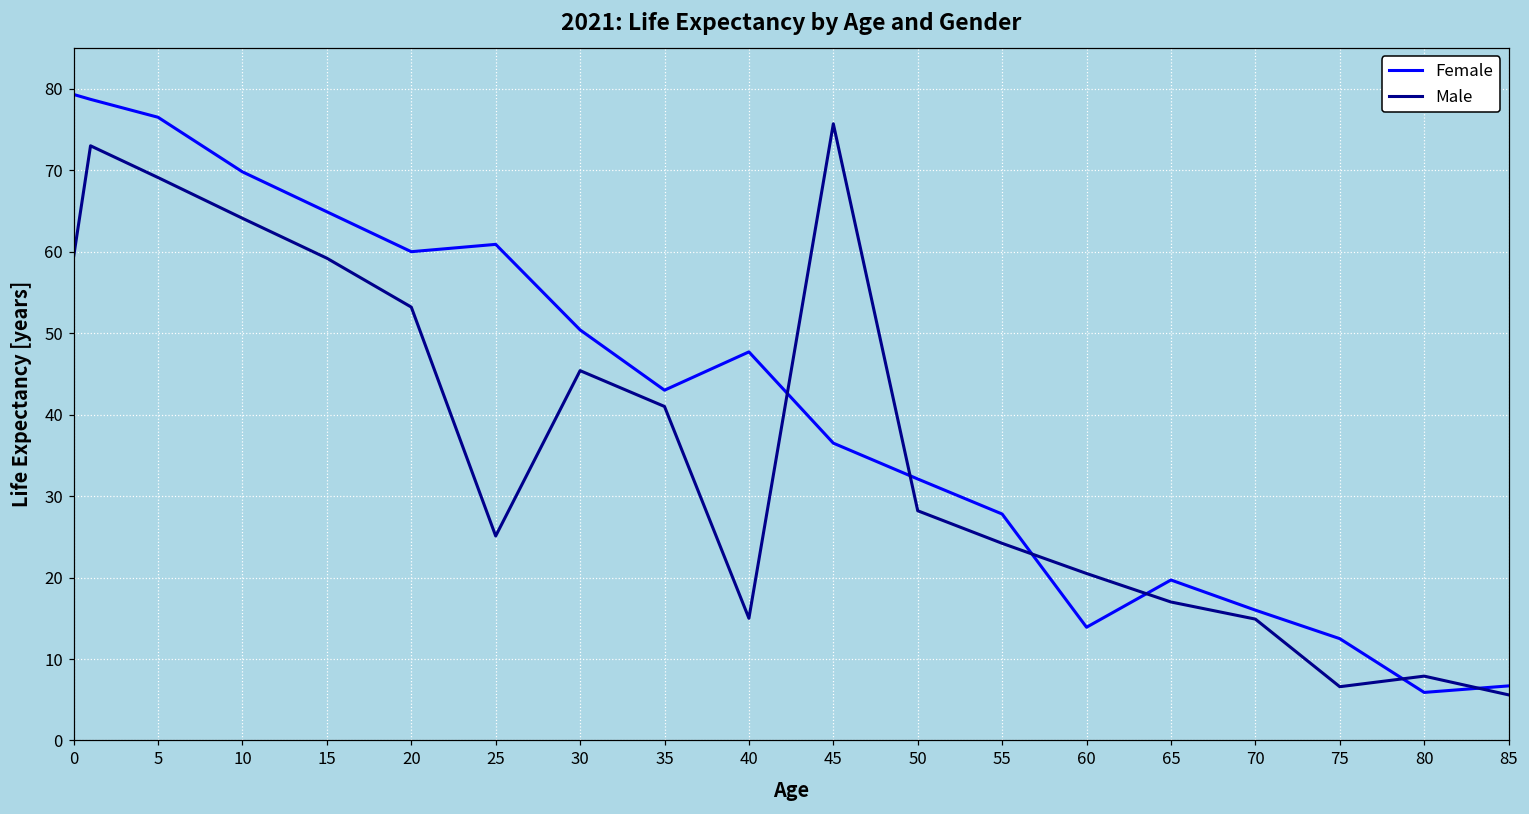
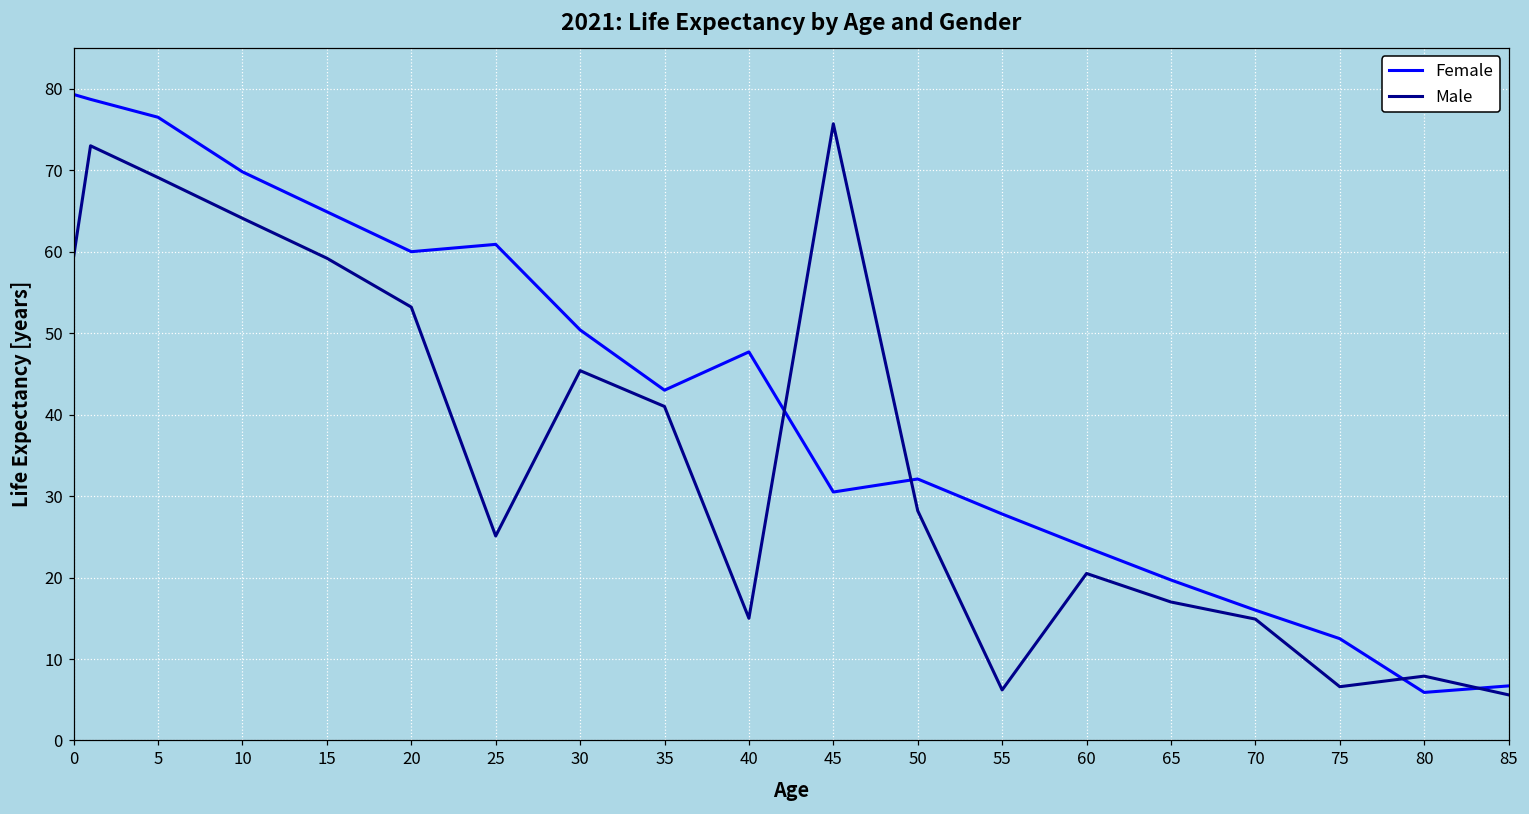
Female, 45: 37 -> 31
Male, 55: 24 -> 6
Female, 60: 14 -> 24
